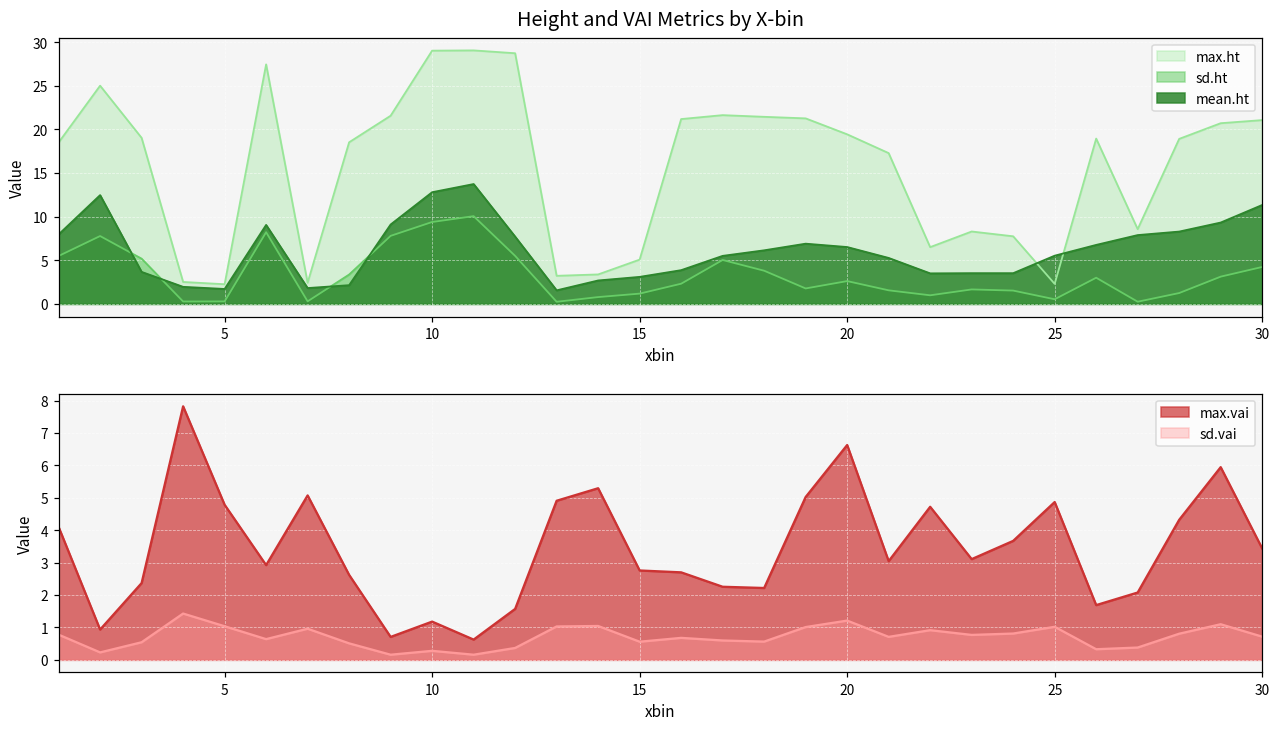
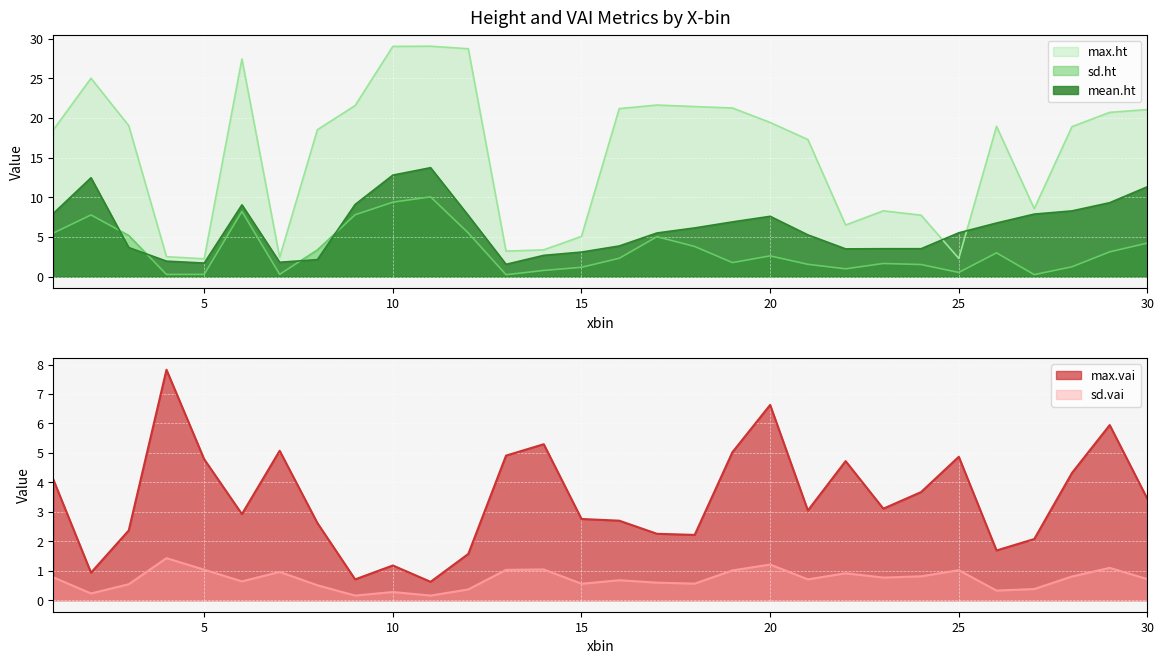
Height and VAI Metrics by X-bin, mean.ht, 20: 7 -> 8
